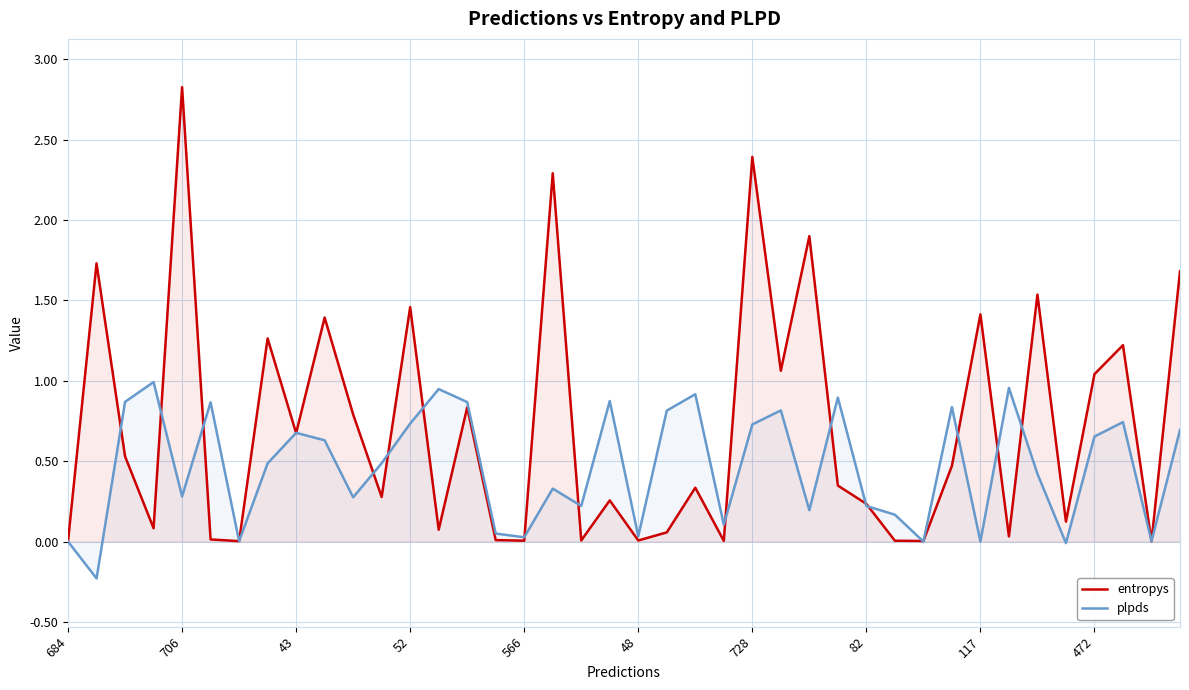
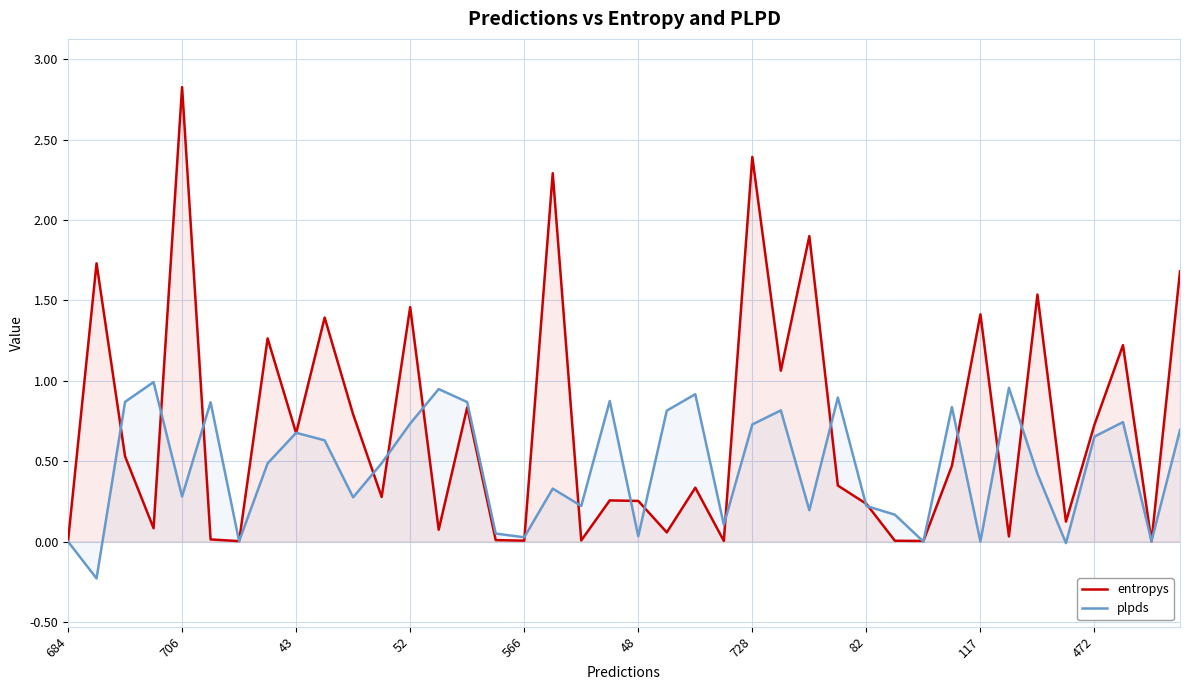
entropys, 48: 0.01 -> 0.25
entropys, 472: 1.04 -> 0.73
